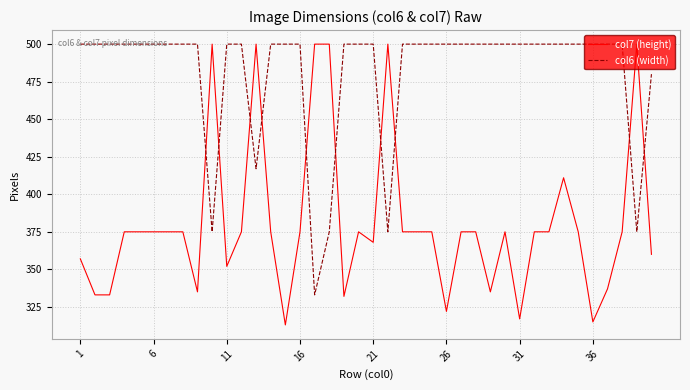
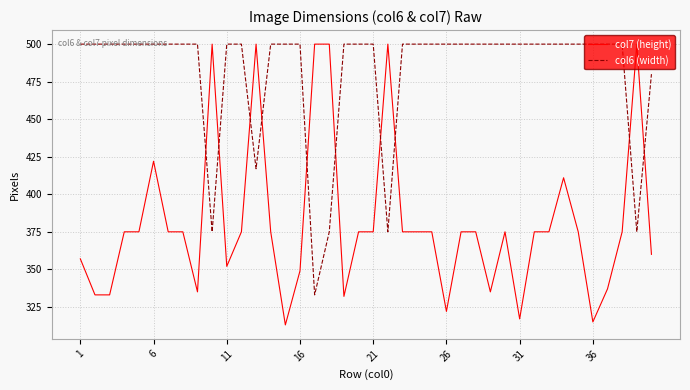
col7 (height), 6: 375 -> 422
col7 (height), 16: 375 -> 349
col7 (height), 21: 368 -> 375
